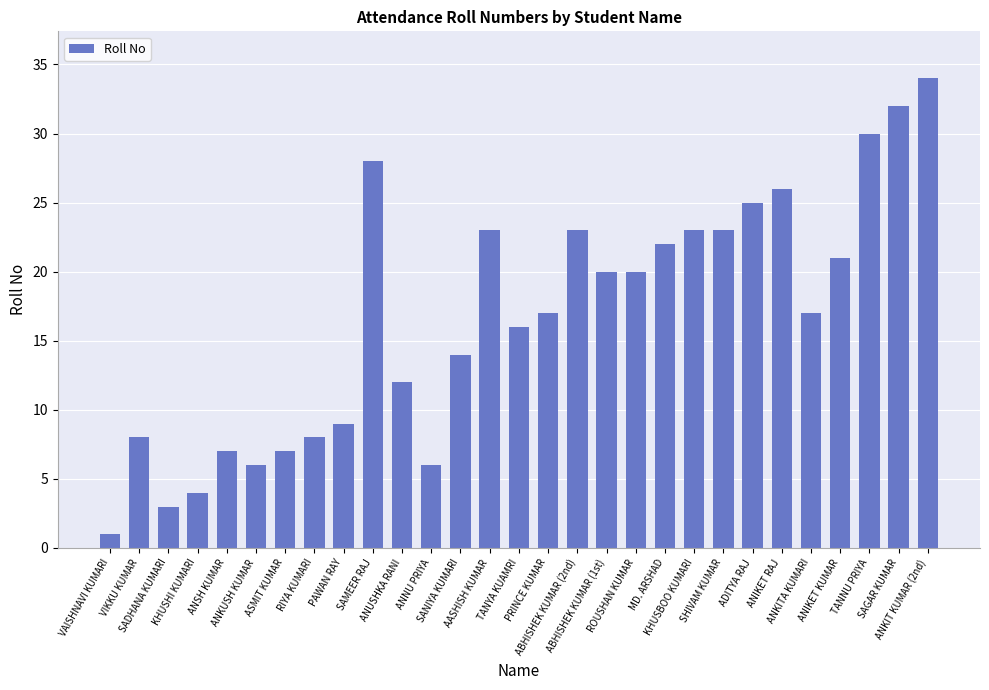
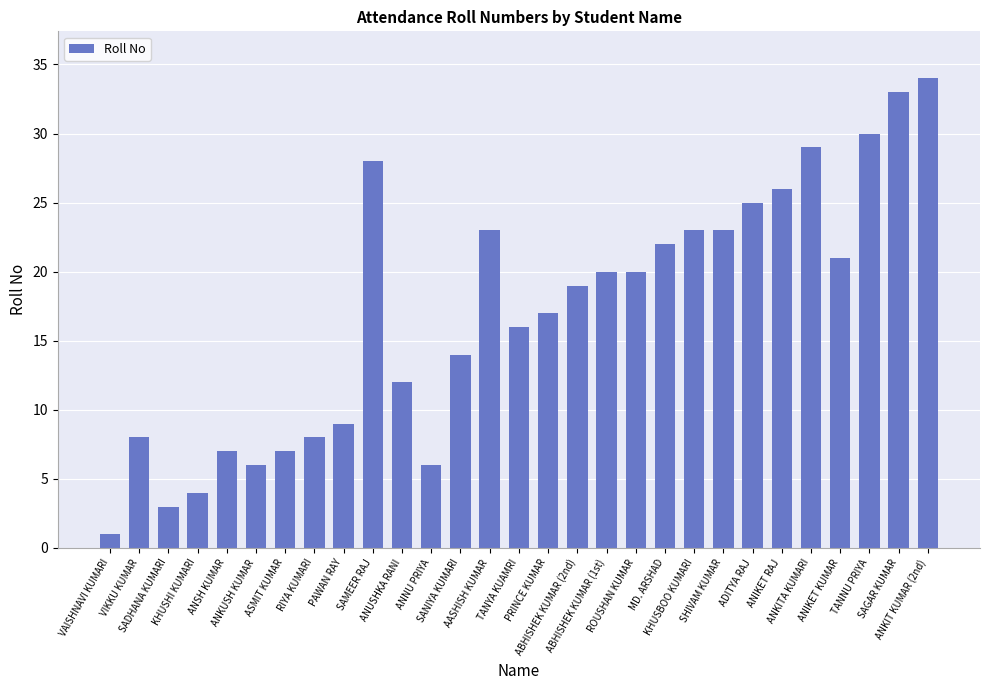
ABHISHEK KUMAR (2nd): 23 -> 19
ANKITA KUMARI: 17 -> 29
SAGAR KUMAR: 32 -> 33
